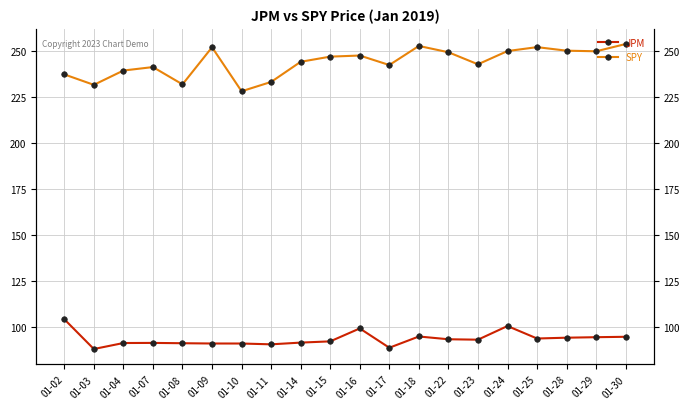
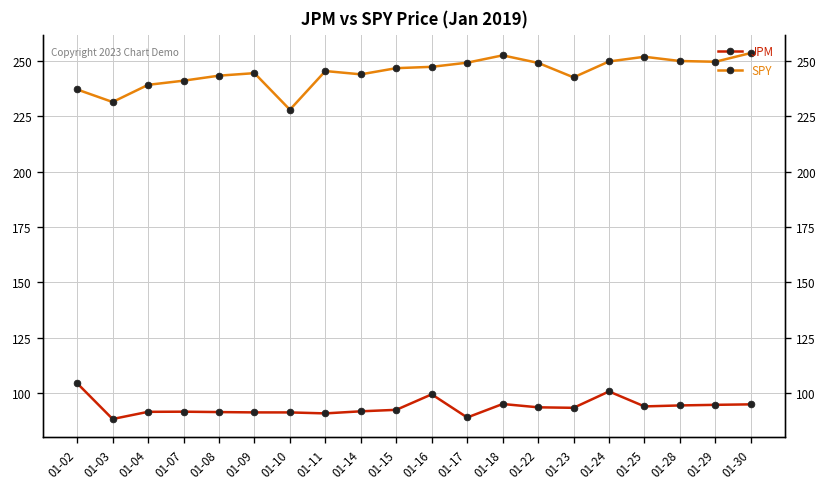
SPY, 01-08: 232 -> 243
SPY, 01-09: 252 -> 245
SPY, 01-11: 233 -> 245
SPY, 01-17: 242 -> 249
